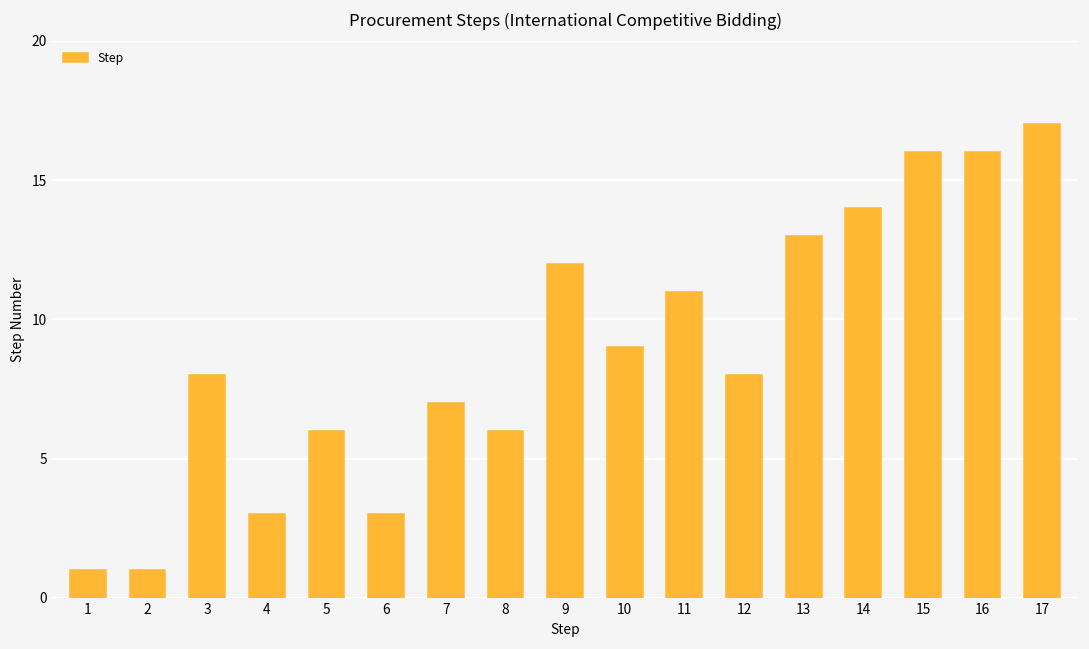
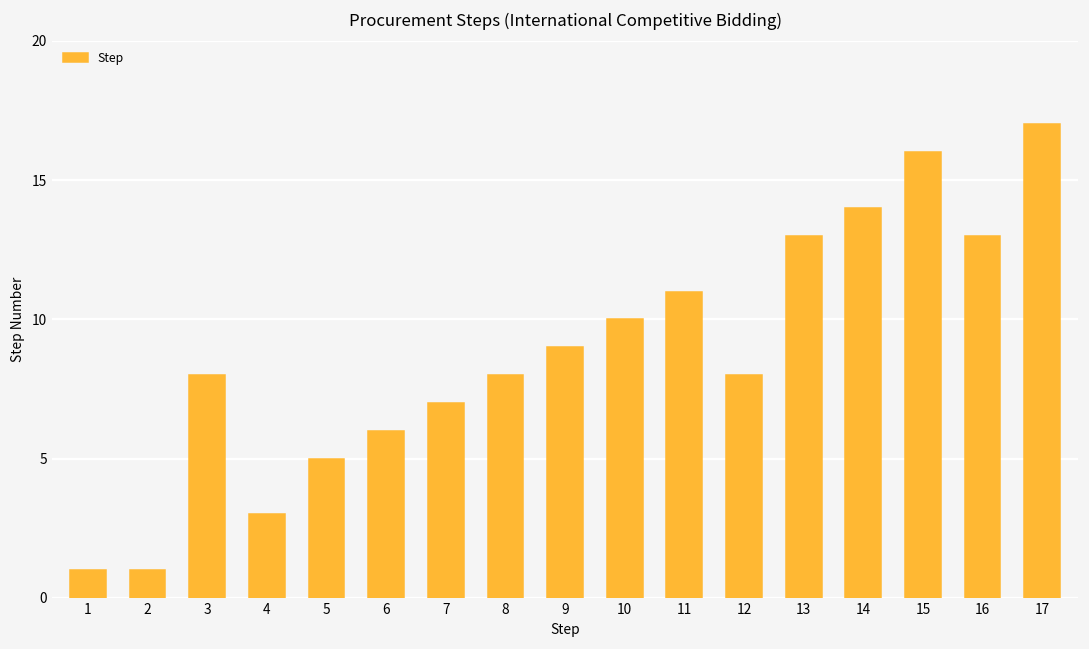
5: 6 -> 5
6: 3 -> 6
8: 6 -> 8
9: 12 -> 9
10: 9 -> 10
16: 16 -> 13
